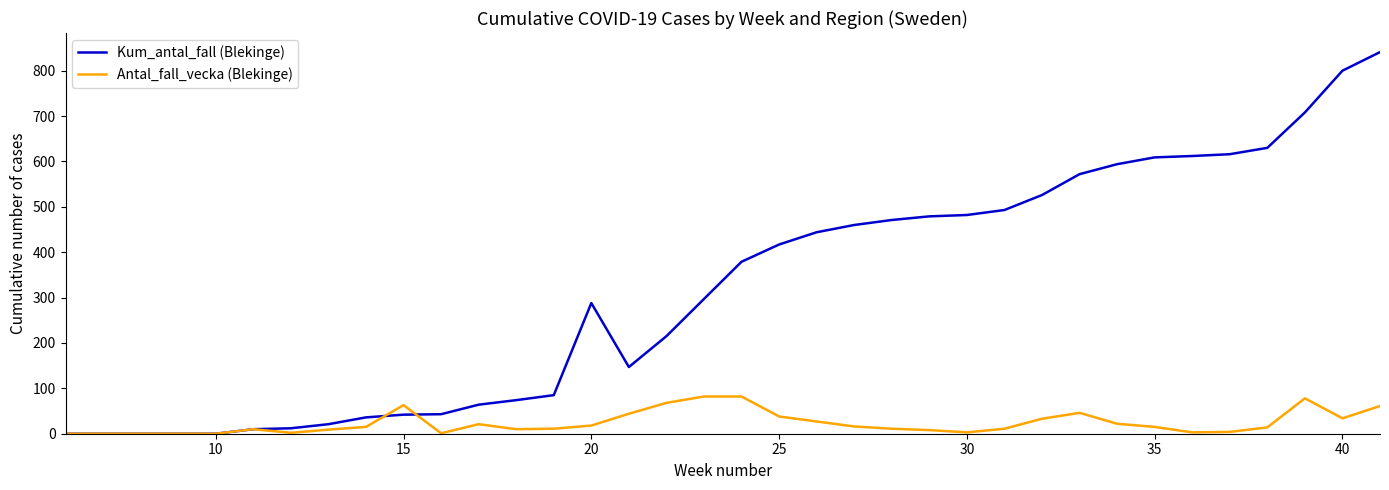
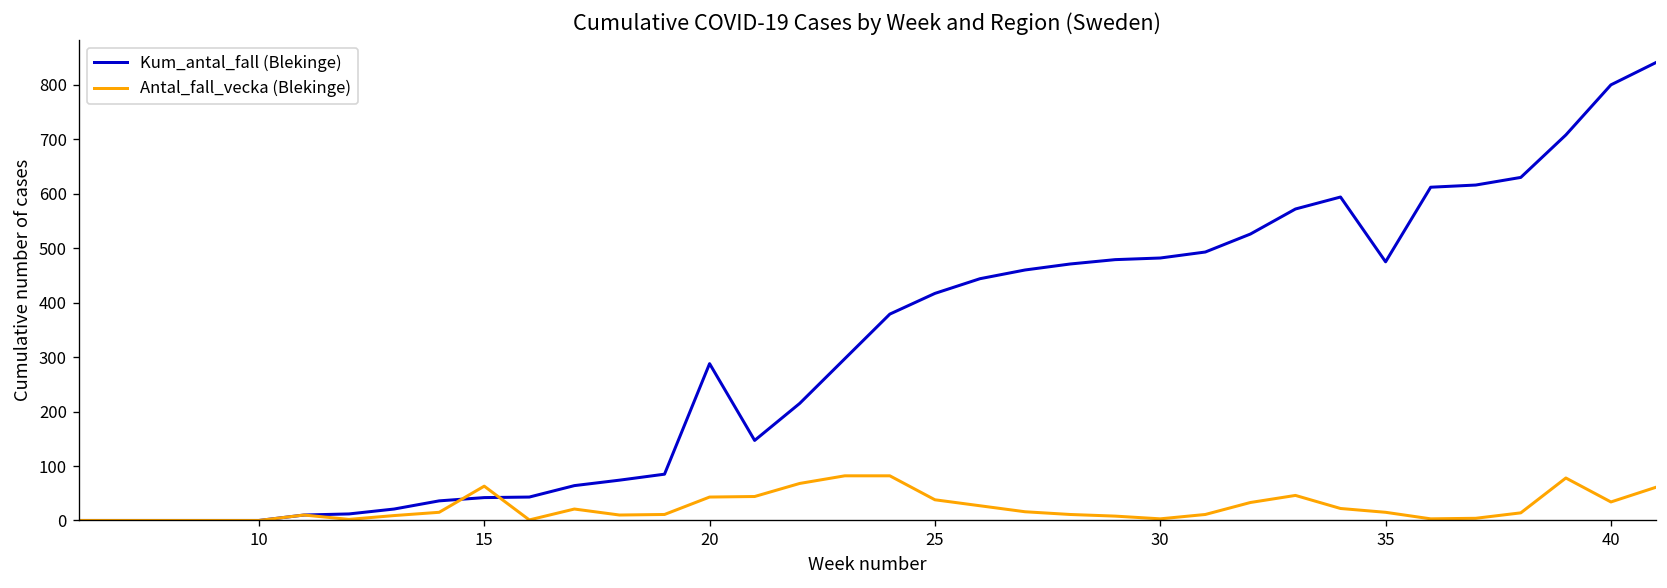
Antal_fall_vecka (Blekinge), 20: 20 -> 40
Kum_antal_fall (Blekinge), 35: 610 -> 480
